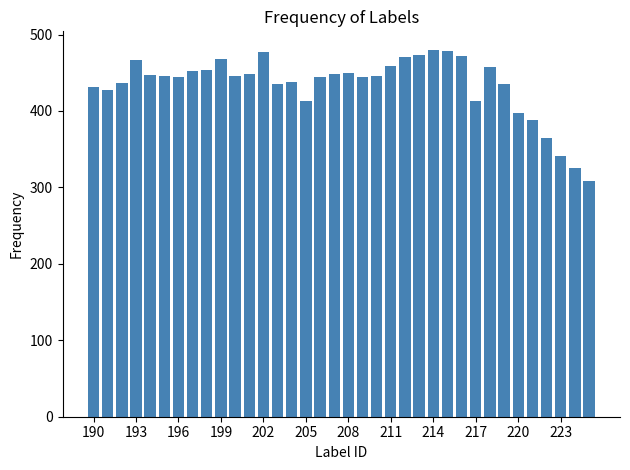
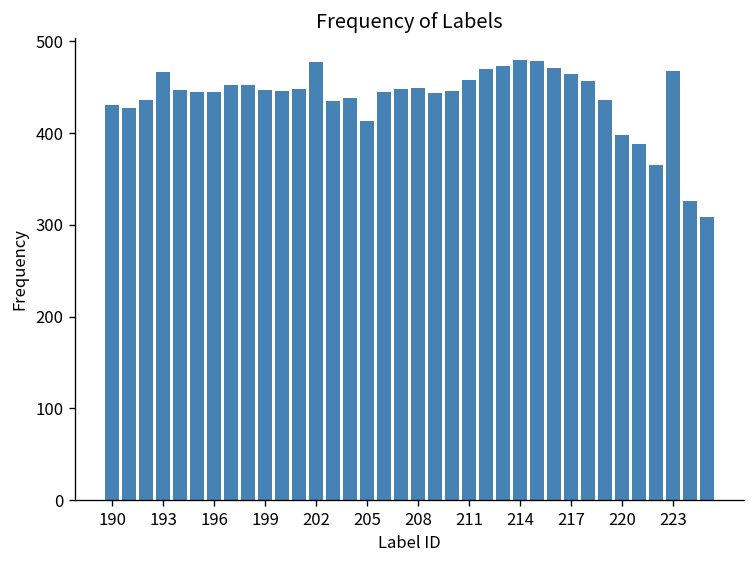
199: 470 -> 450
217: 410 -> 460
223: 340 -> 470
